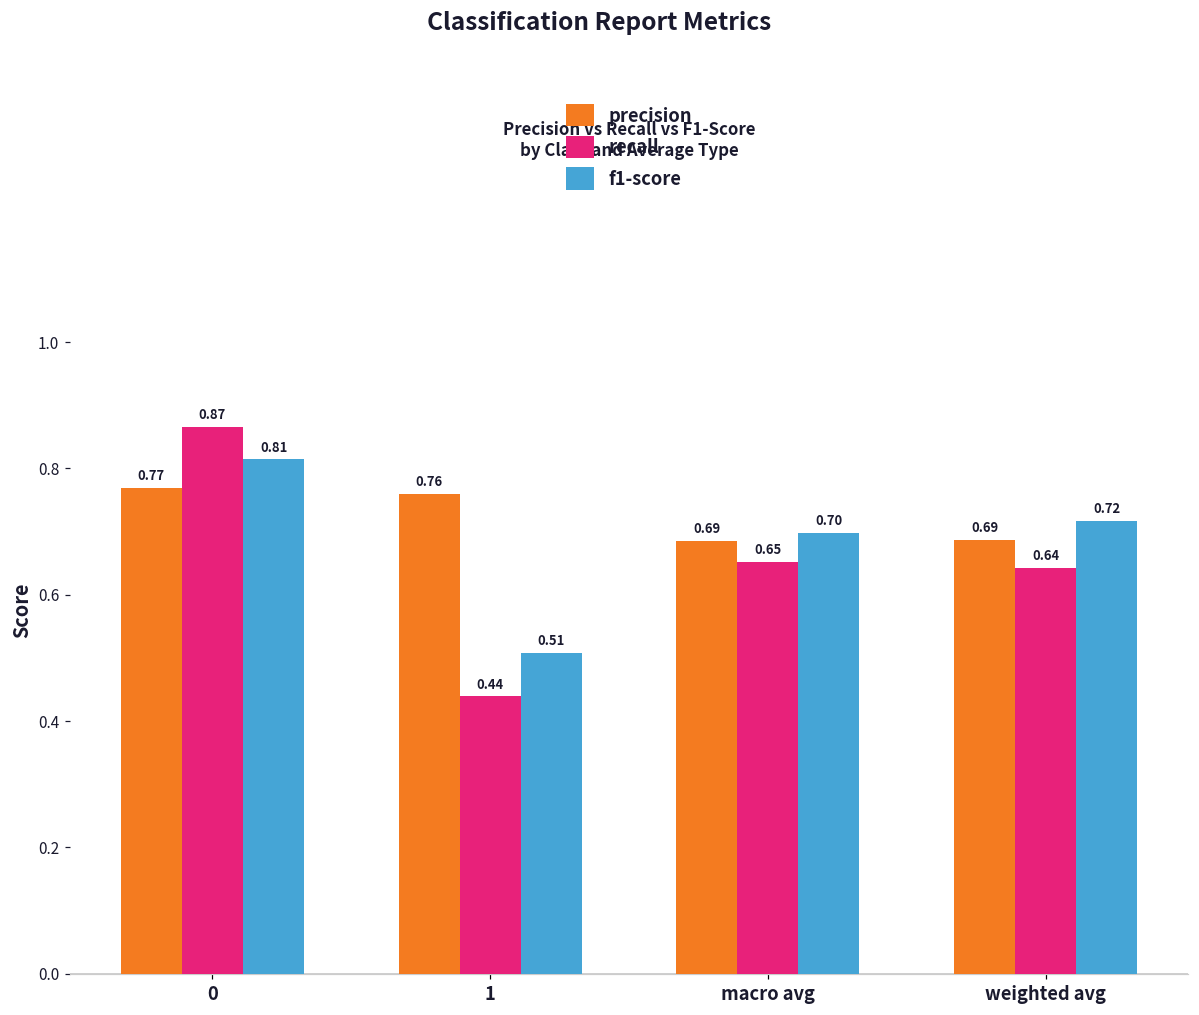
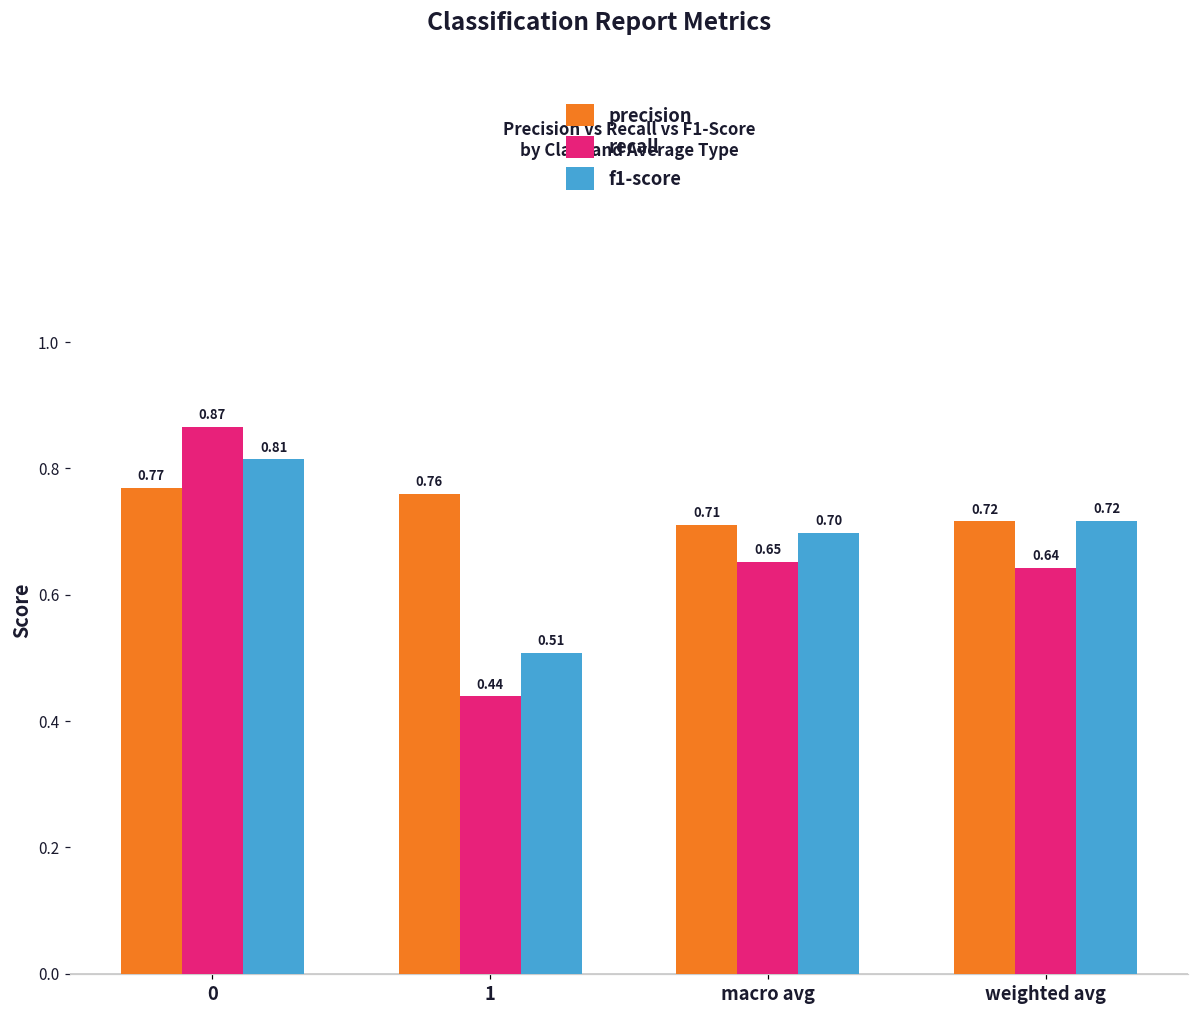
precision, macro avg: 0.69 -> 0.71
precision, weighted avg: 0.69 -> 0.72
